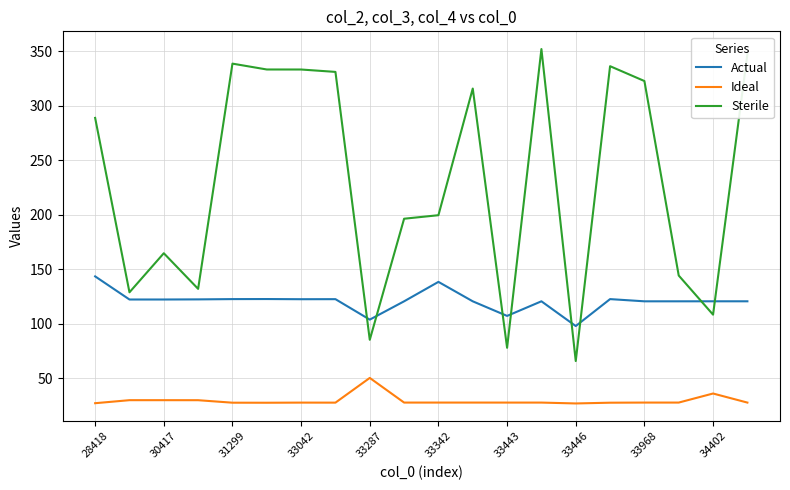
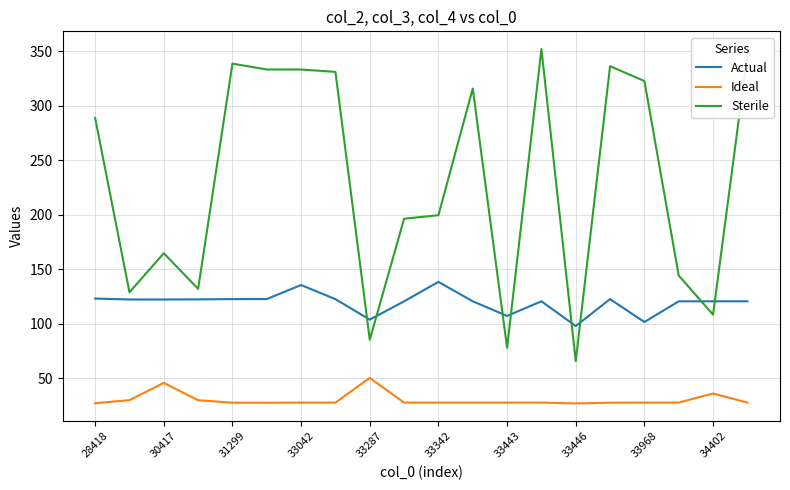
Actual, 28418: 144 -> 123
Ideal, 30417: 30 -> 46
Actual, 33042: 123 -> 136
Actual, 33968: 121 -> 102
